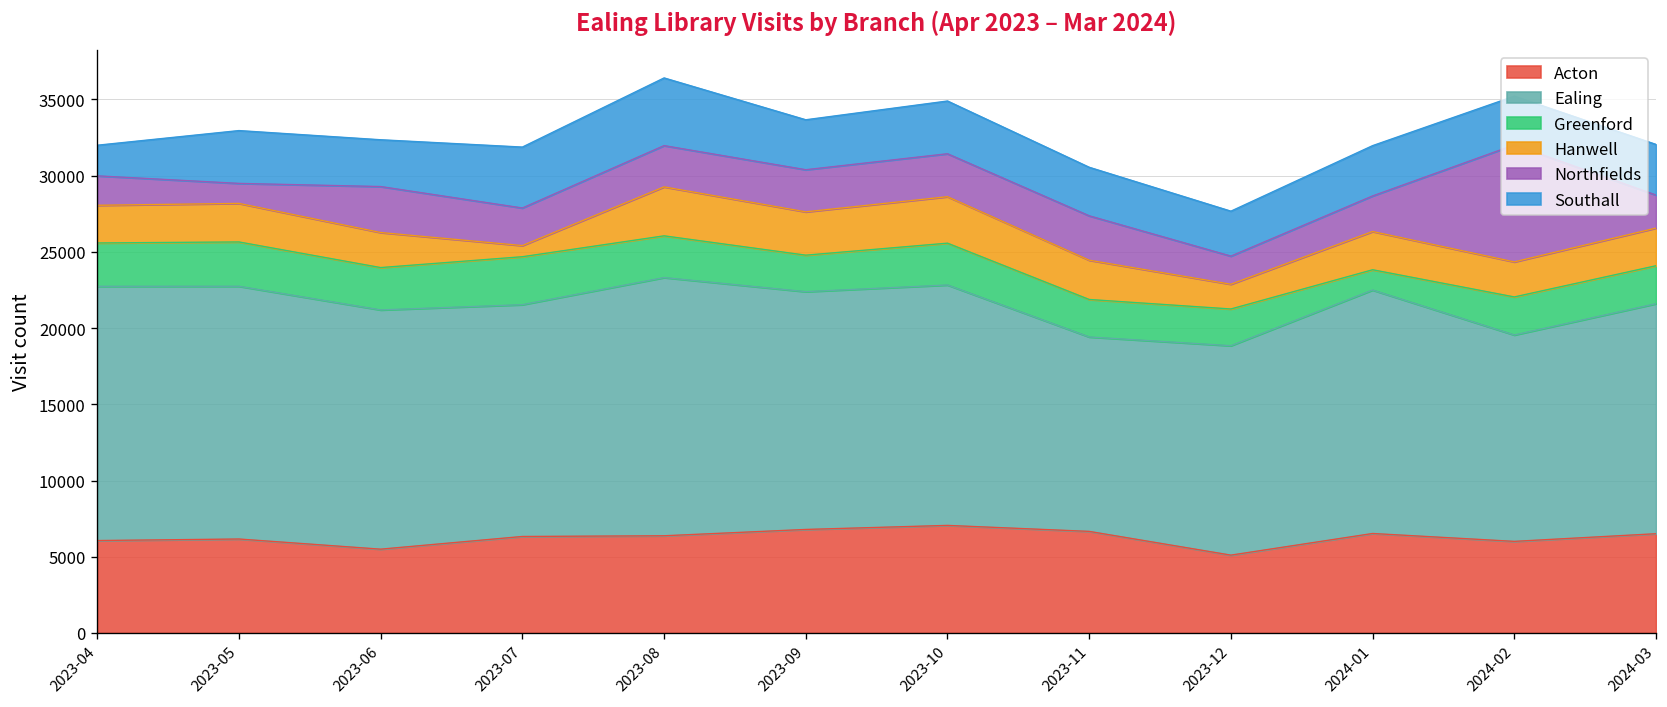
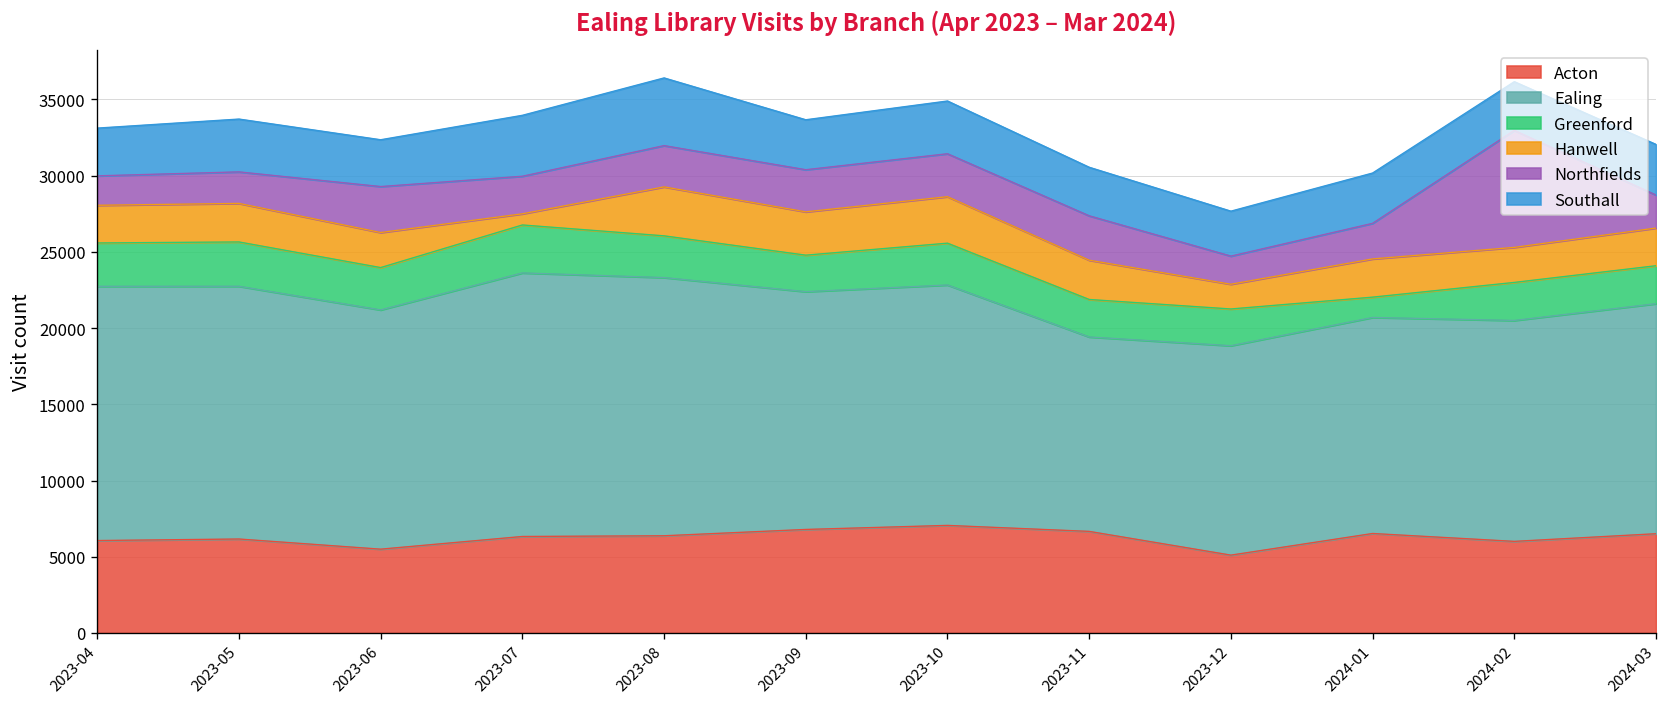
Southall, 2023-04: 2000 -> 3100
Northfields, 2023-05: 1300 -> 2100
Ealing, 2023-07: 15200 -> 17300
Ealing, 2024-01: 16000 -> 14200
Ealing, 2024-02: 13500 -> 14500
